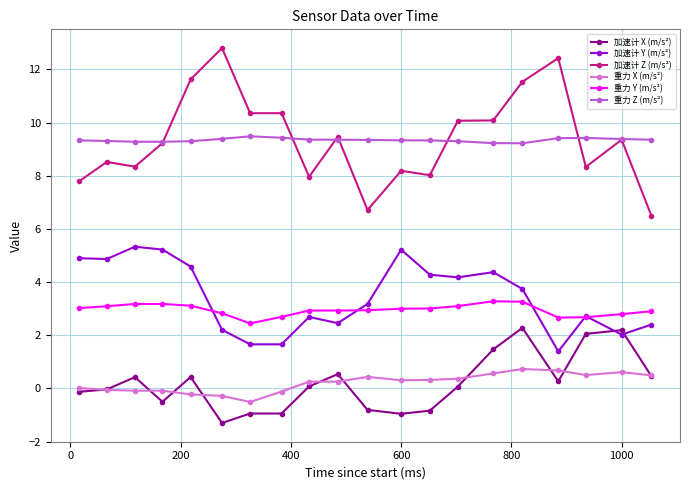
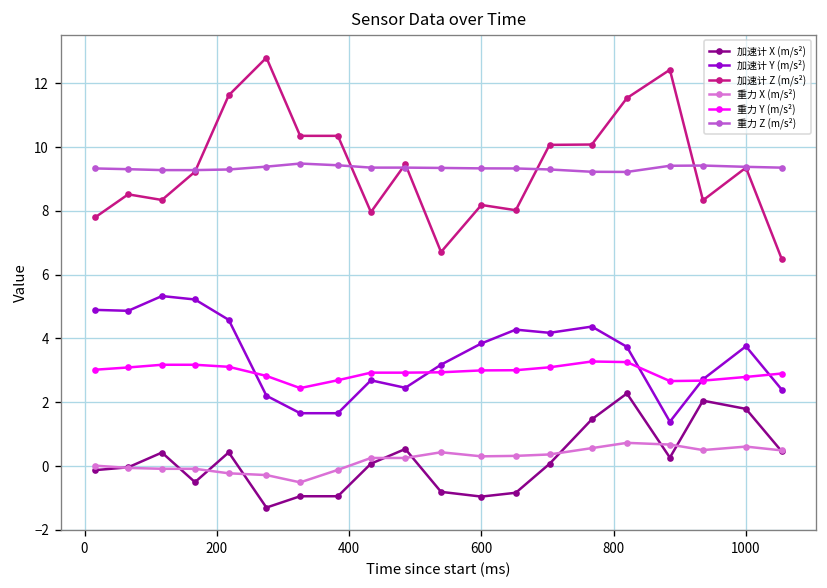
加速计 Y (m/s²), 600: 5.2 -> 3.8
加速计 X (m/s²), 1000: 2.2 -> 1.8
加速计 Y (m/s²), 1000: 2.0 -> 3.8
